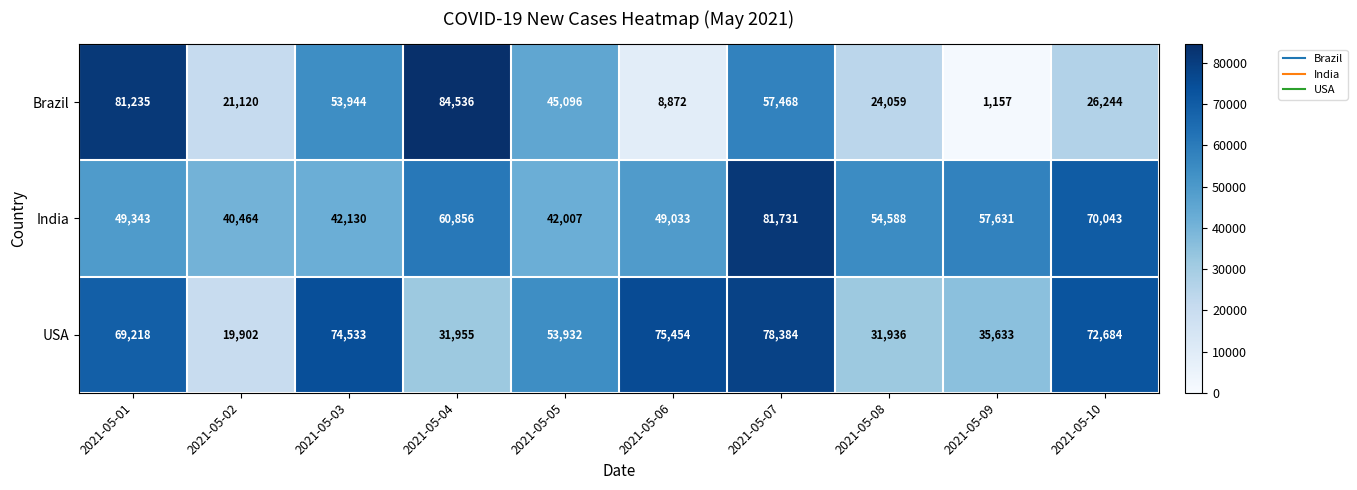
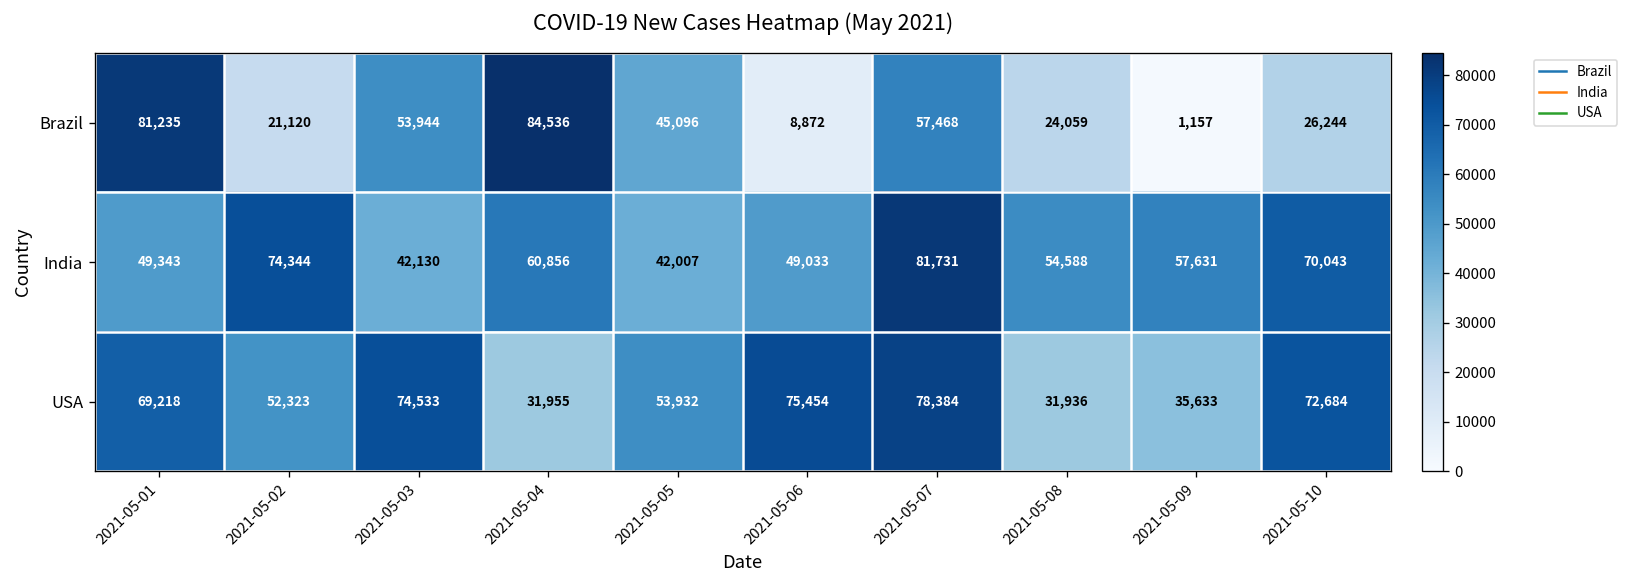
India, 2021-05-02: 40,464 -> 74,344
USA, 2021-05-02: 19,902 -> 52,323
